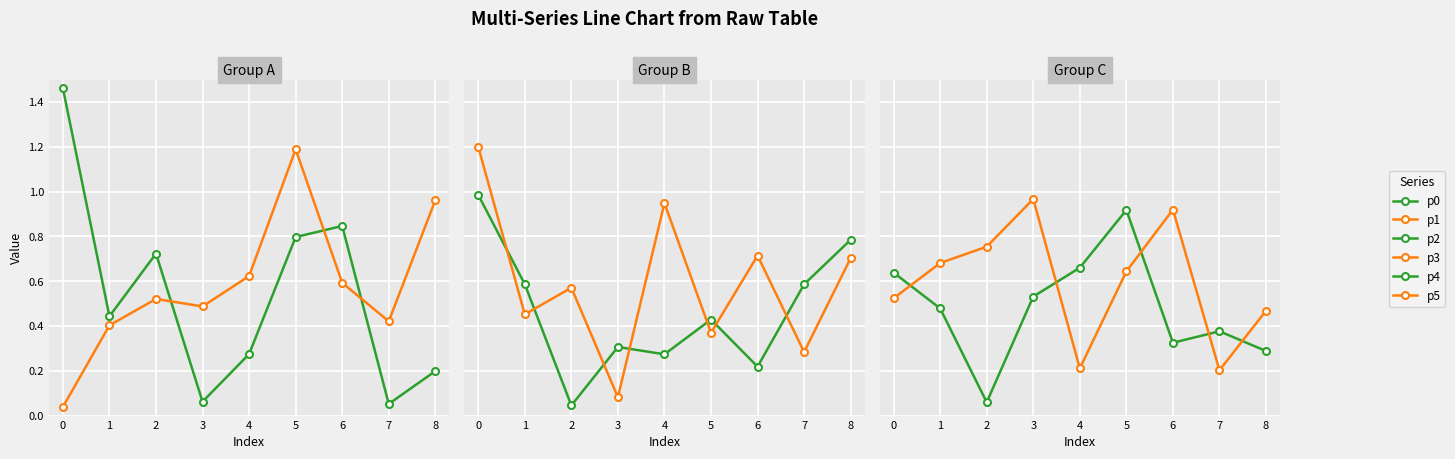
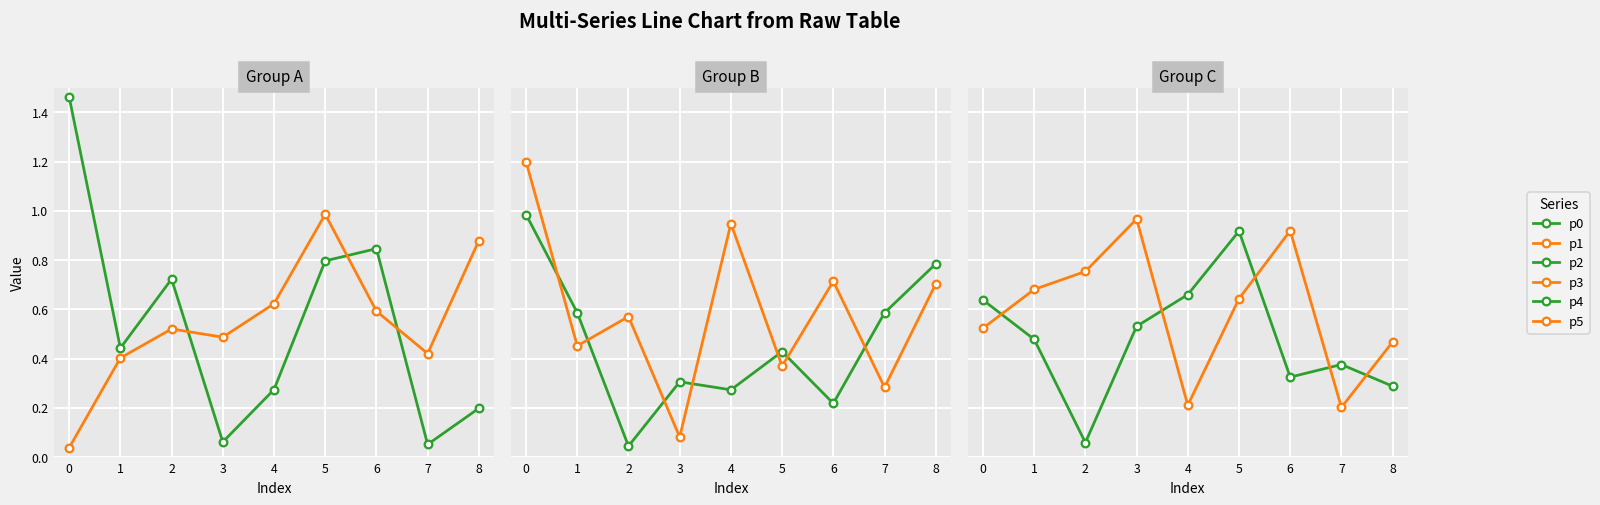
Group A, p1, 5: 1.19 -> 0.99
Group A, p1, 8: 0.96 -> 0.88
